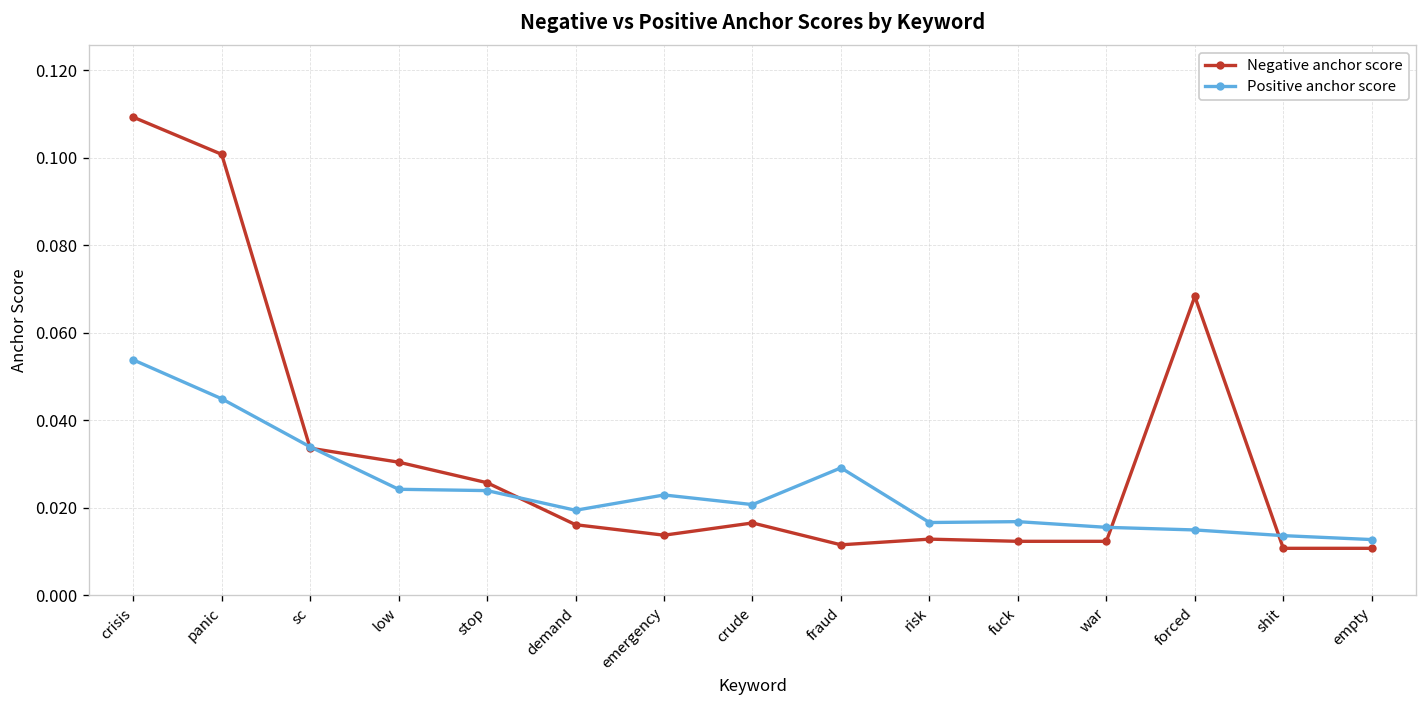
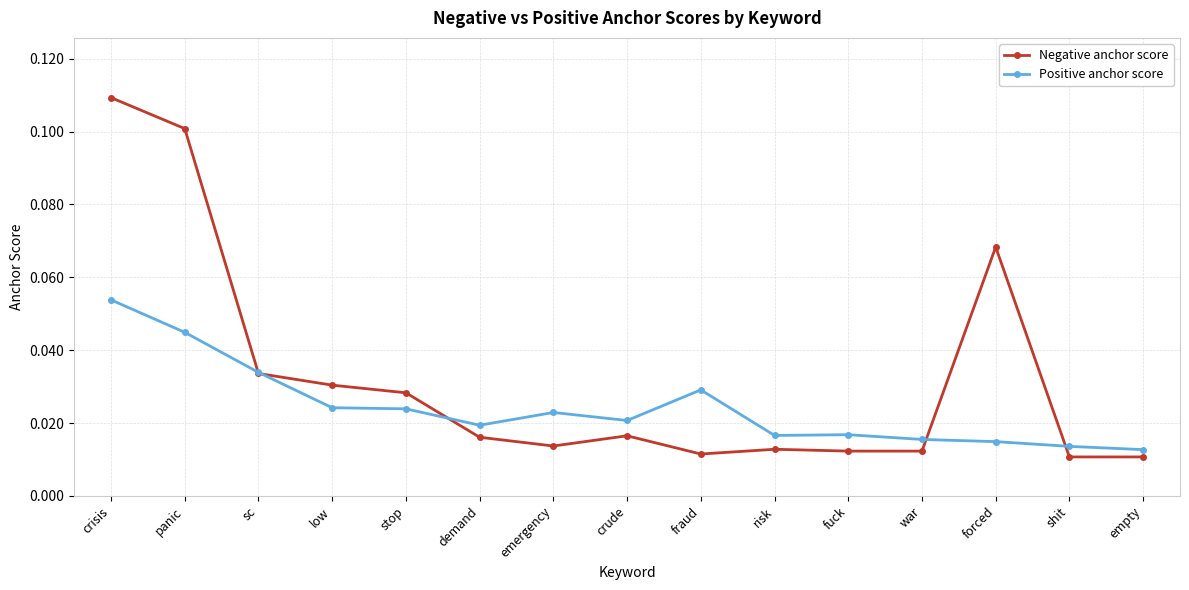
Negative anchor score, stop: 0.026 -> 0.028
